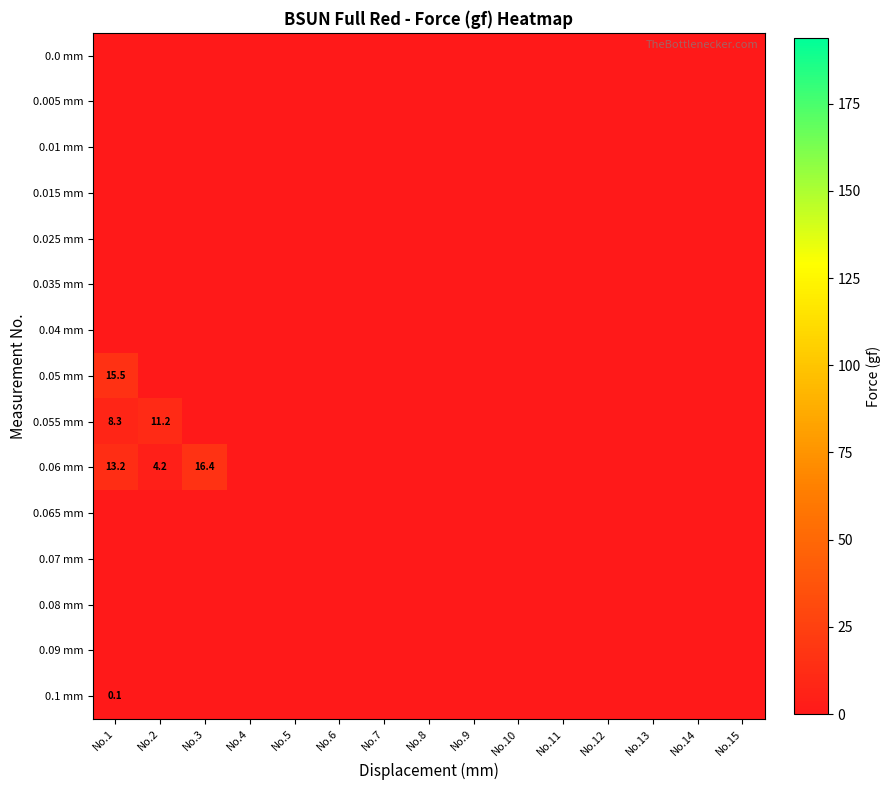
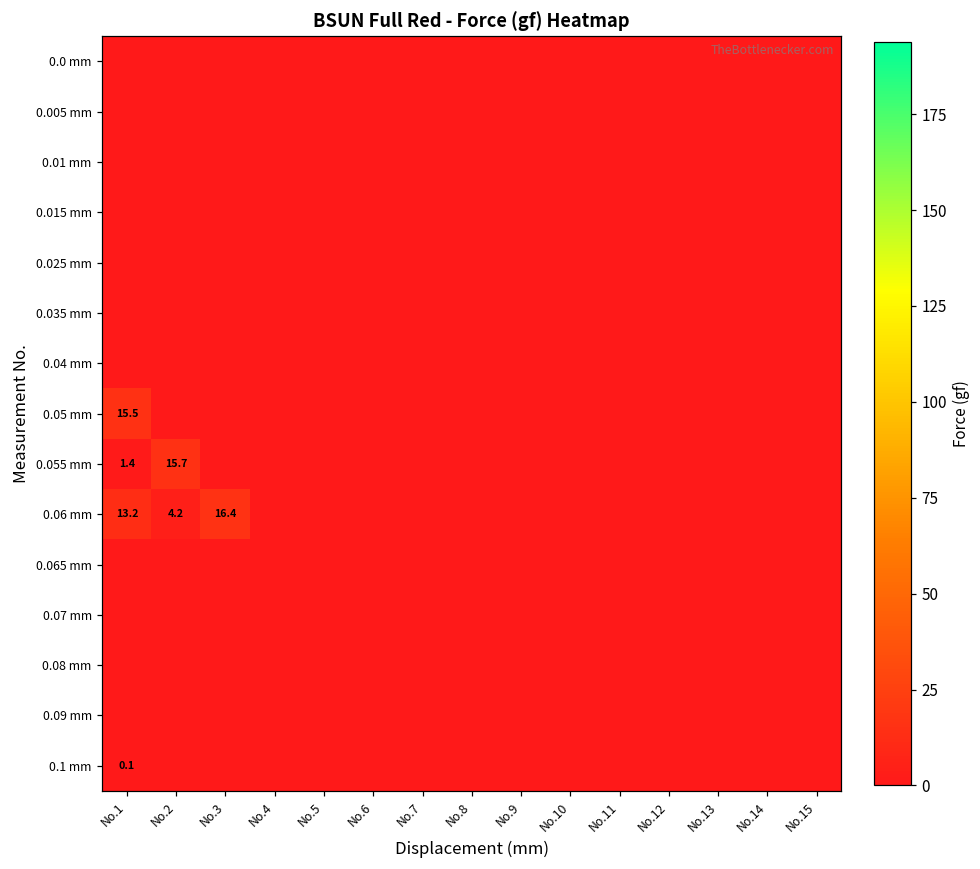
0.055 mm, No.1: 8.3 -> 1.4
0.055 mm, No.2: 11.2 -> 15.7
